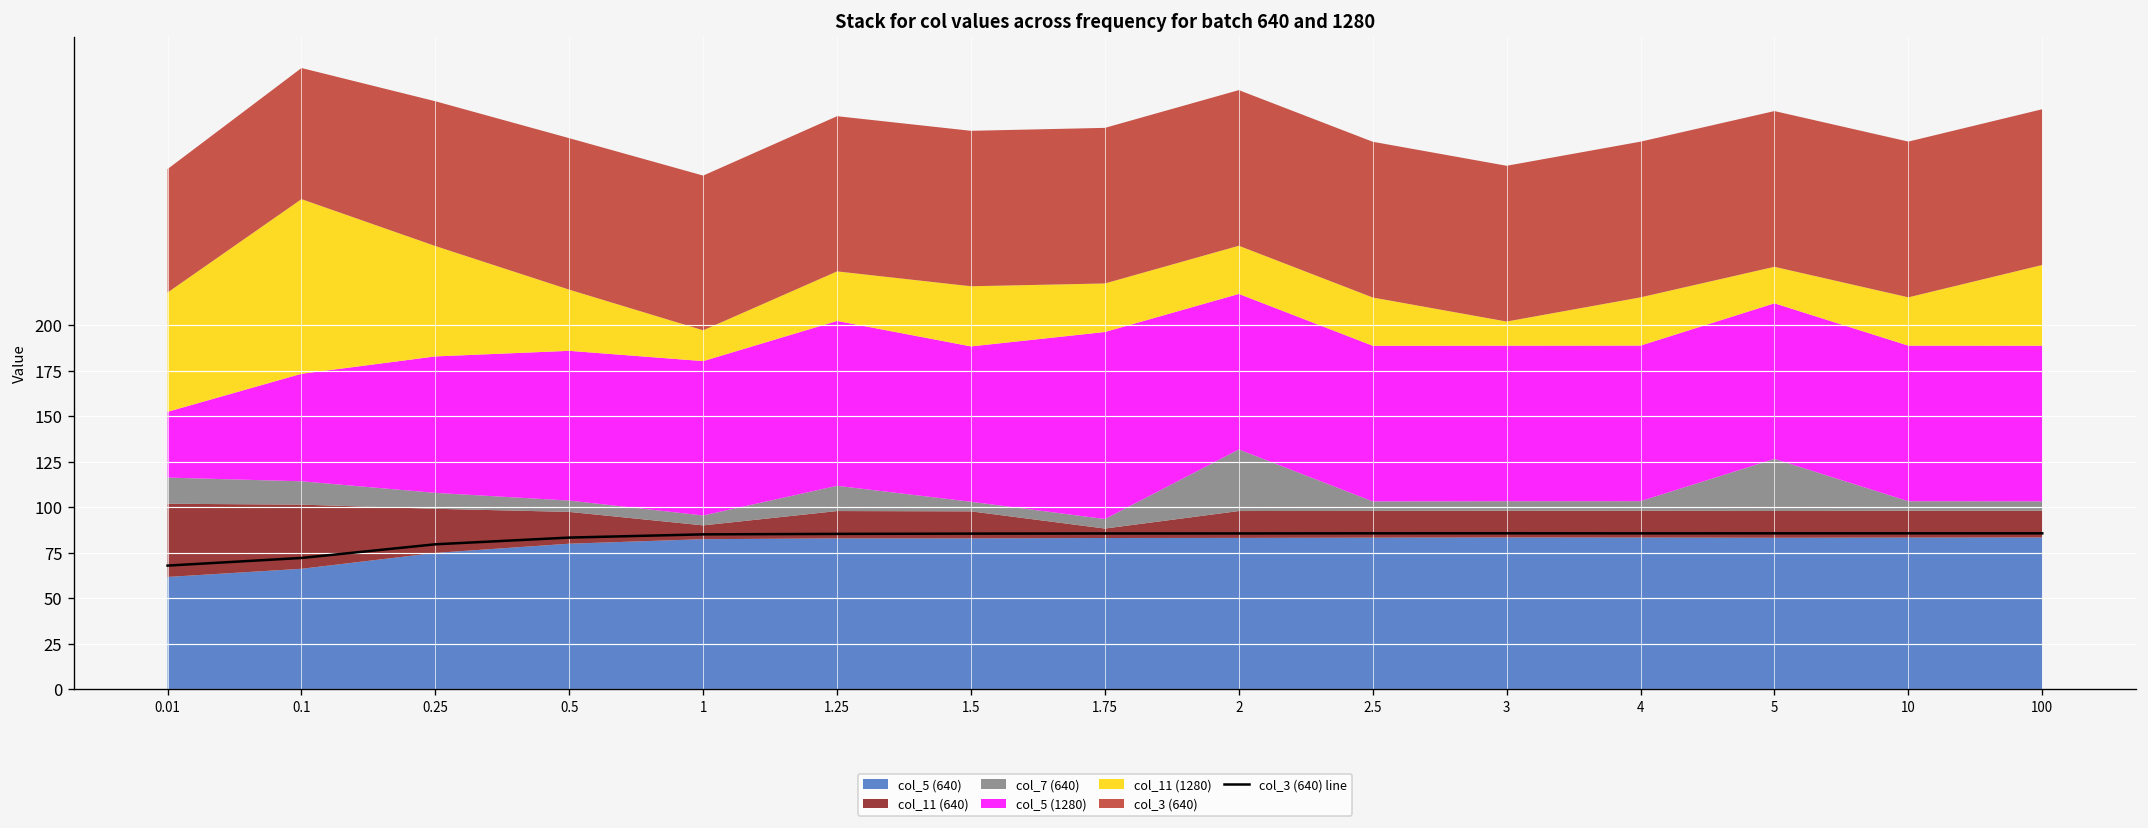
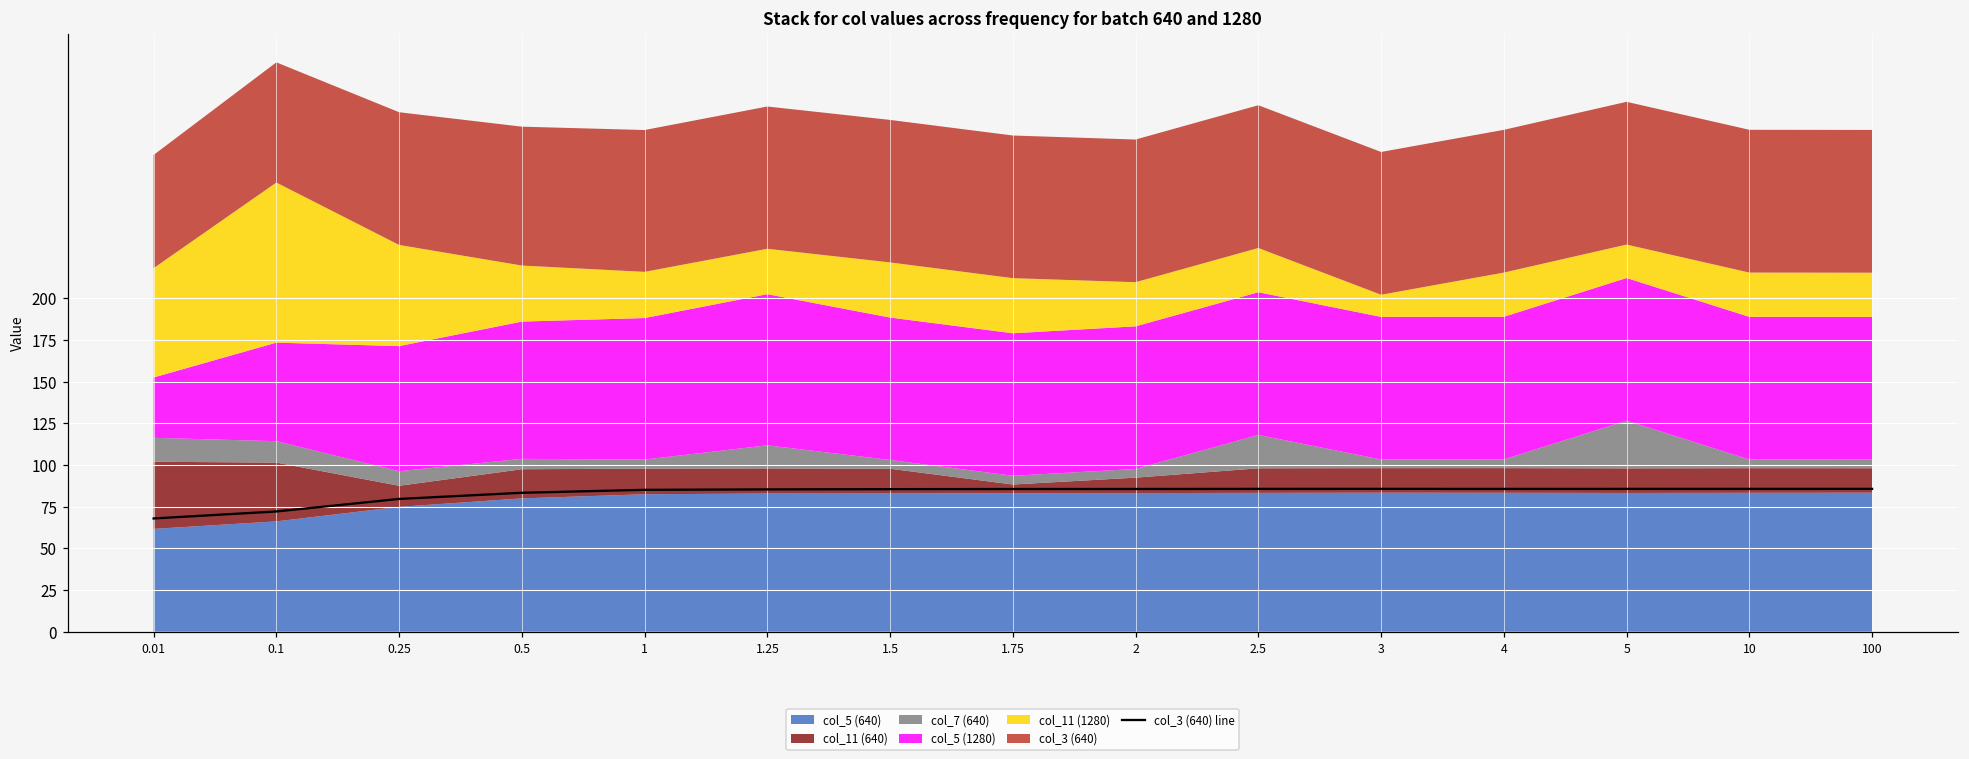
col_11 (640), 0.25: 24 -> 13
col_11 (640), 1: 8 -> 15
col_11 (1280), 1: 17 -> 28
col_5 (1280), 1.75: 103 -> 85
col_11 (1280), 1.75: 27 -> 33
col_11 (640), 2: 15 -> 9
col_7 (640), 2: 34 -> 5
col_7 (640), 2.5: 5 -> 20
col_11 (1280), 100: 44 -> 27
